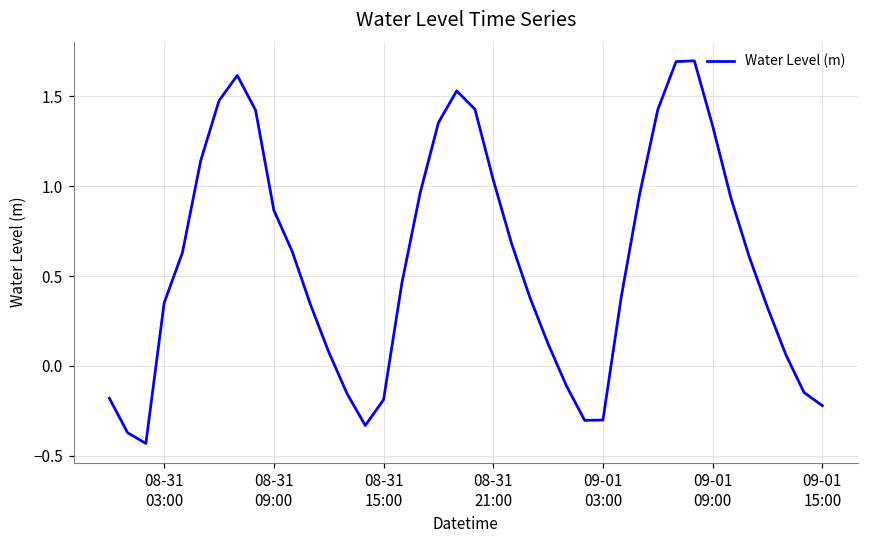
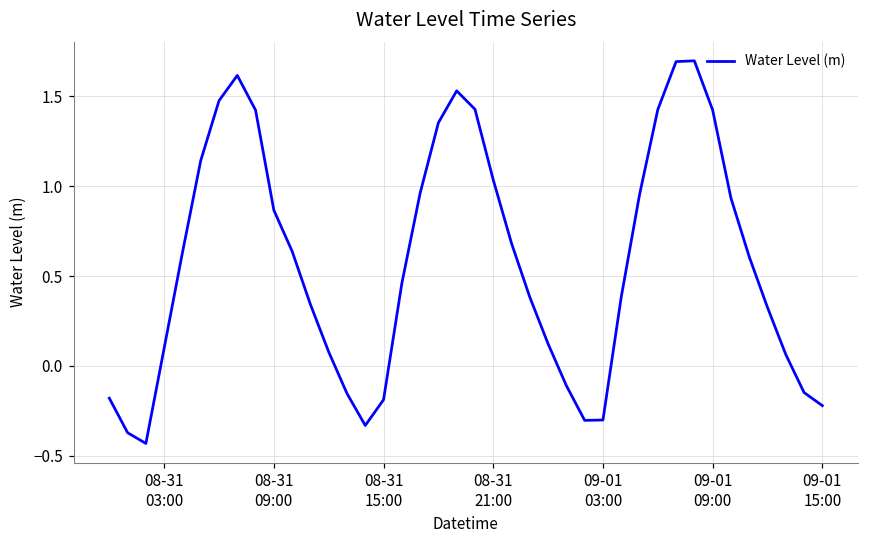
08-31 03:00: 0.35 -> 0.10
09-01 09:00: 1.34 -> 1.42
